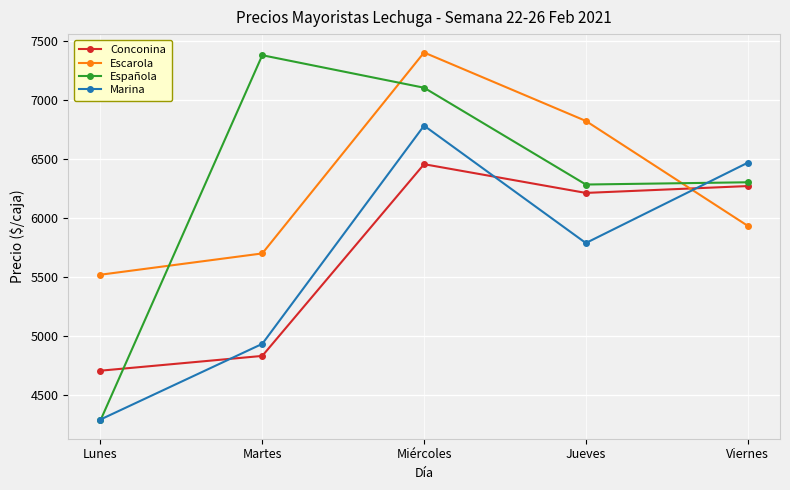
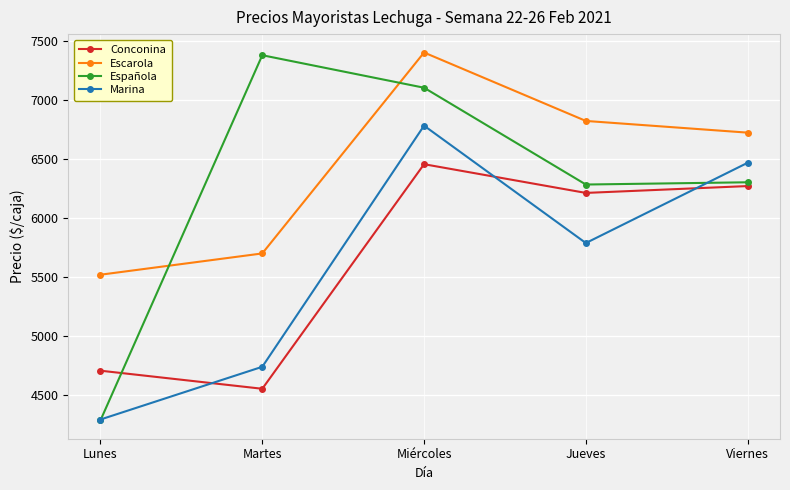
Conconina, Martes: 4830 -> 4560
Marina, Martes: 4940 -> 4740
Escarola, Viernes: 5930 -> 6720
